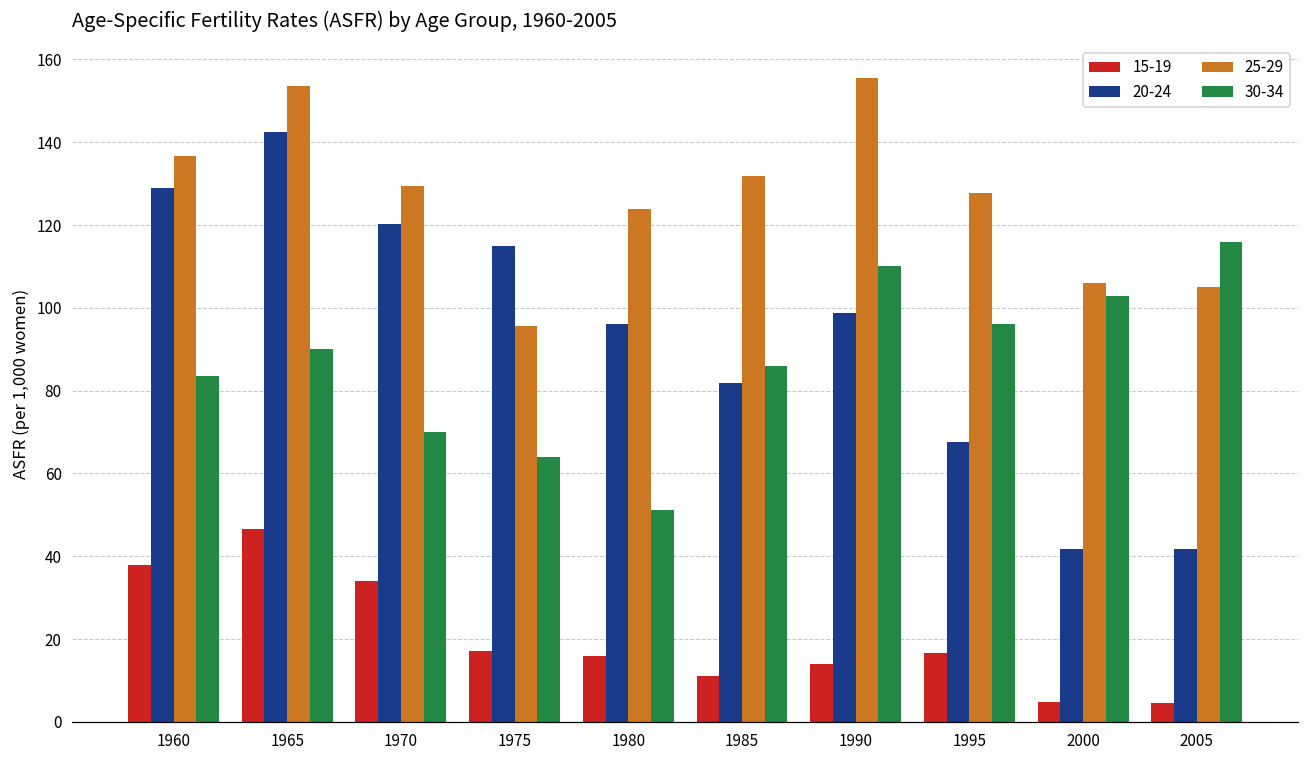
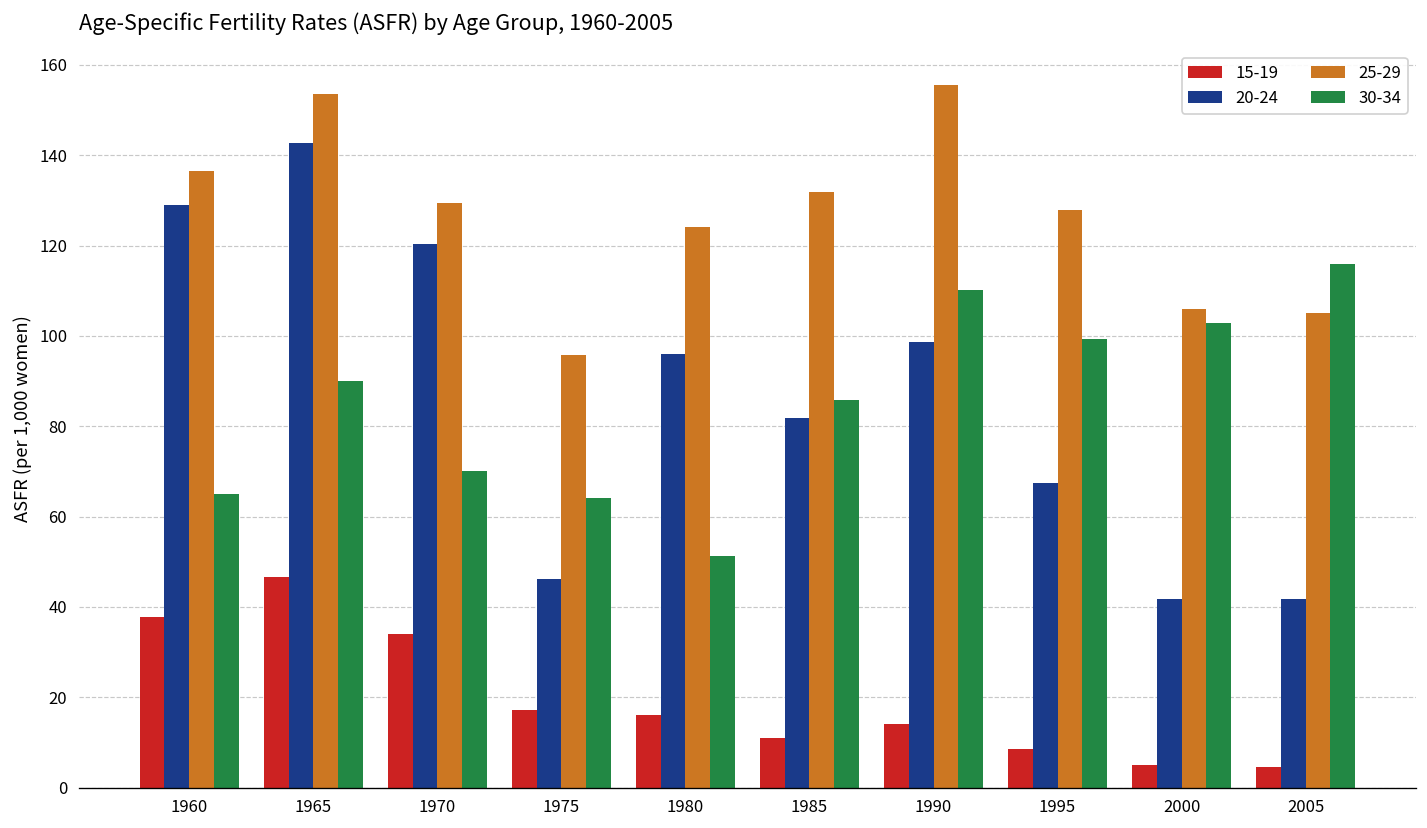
30-34, 1960: 84 -> 65
20-24, 1975: 115 -> 46
15-19, 1995: 17 -> 9
30-34, 1995: 96 -> 99
